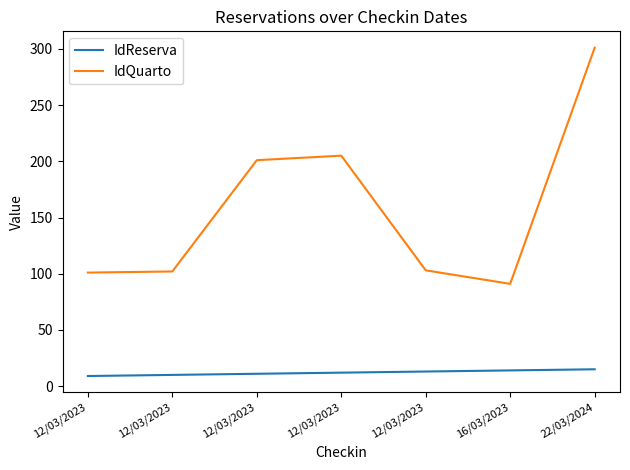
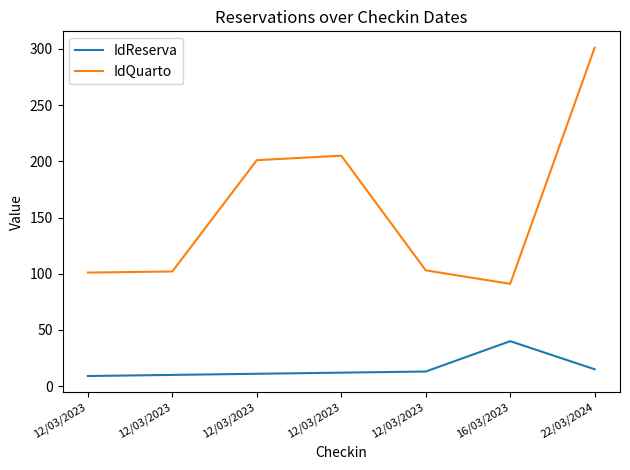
IdReserva, 16/03/2023: 14 -> 40
